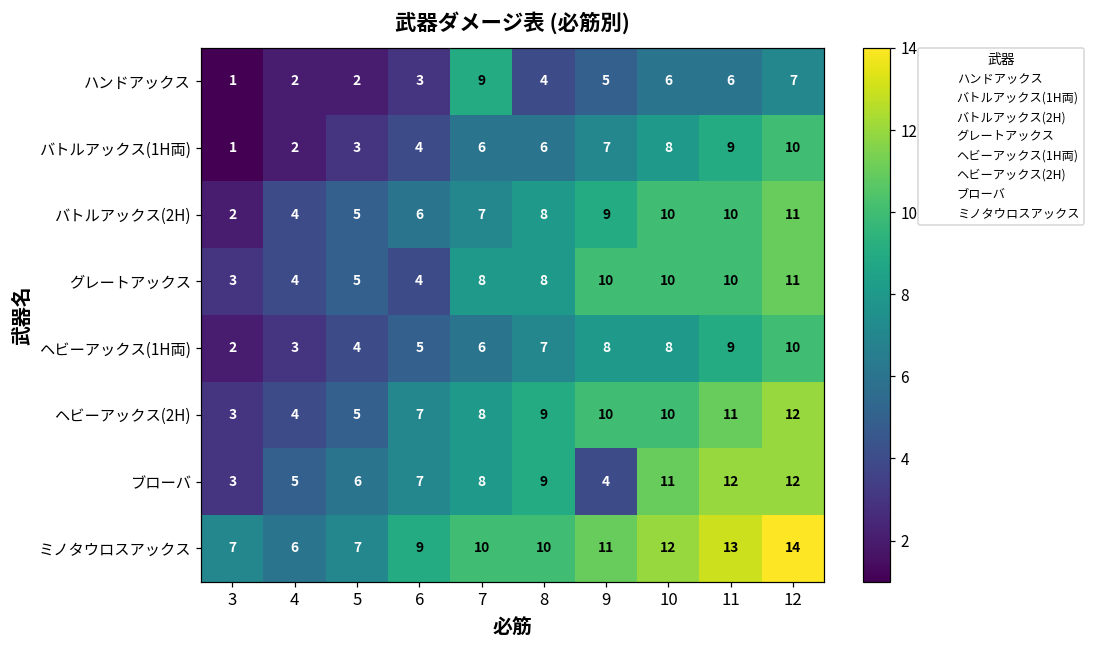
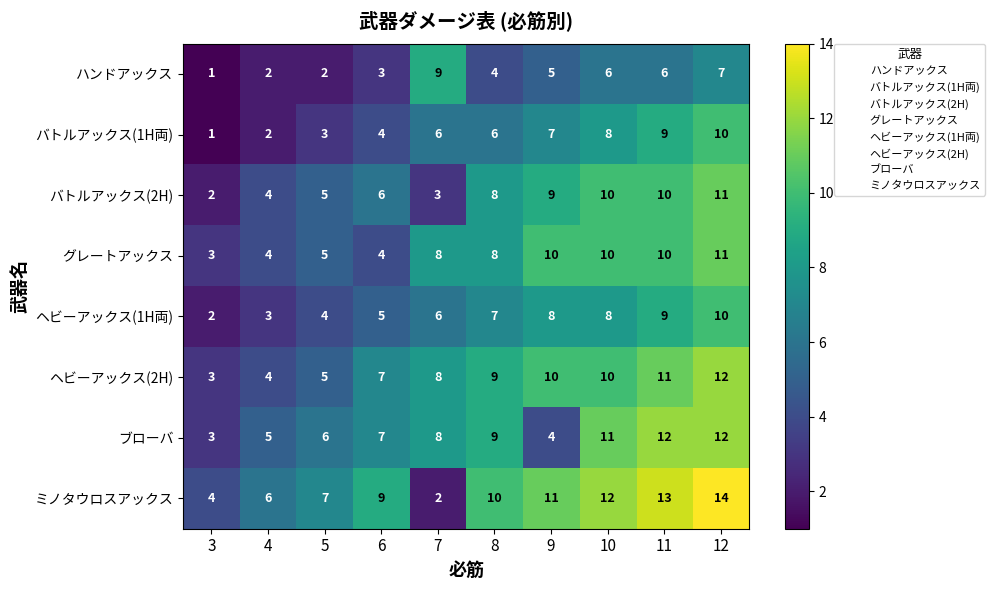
バトルアックス(2H), 7: 7 -> 3
ミノタウロスアックス, 3: 7 -> 4
ミノタウロスアックス, 7: 10 -> 2
